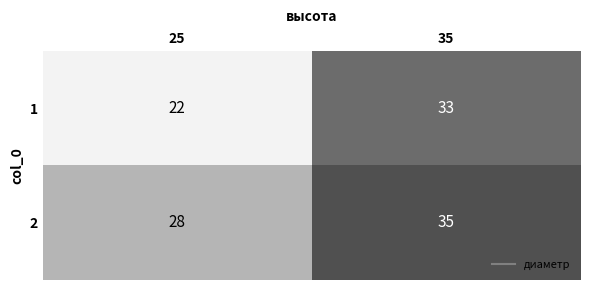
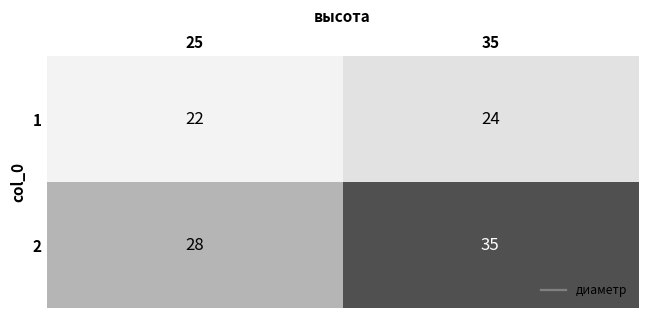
1, 35: 33 -> 24
